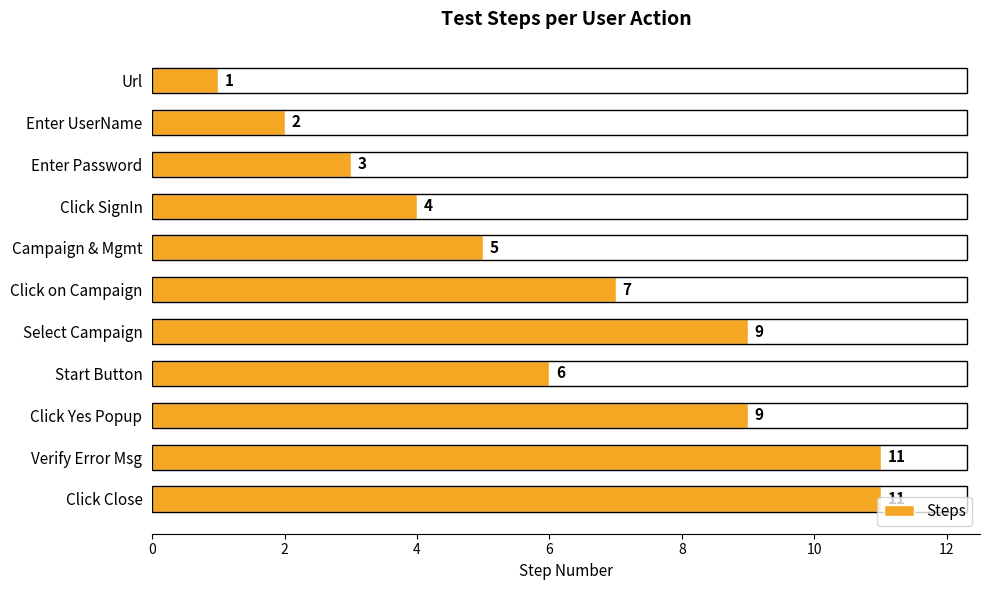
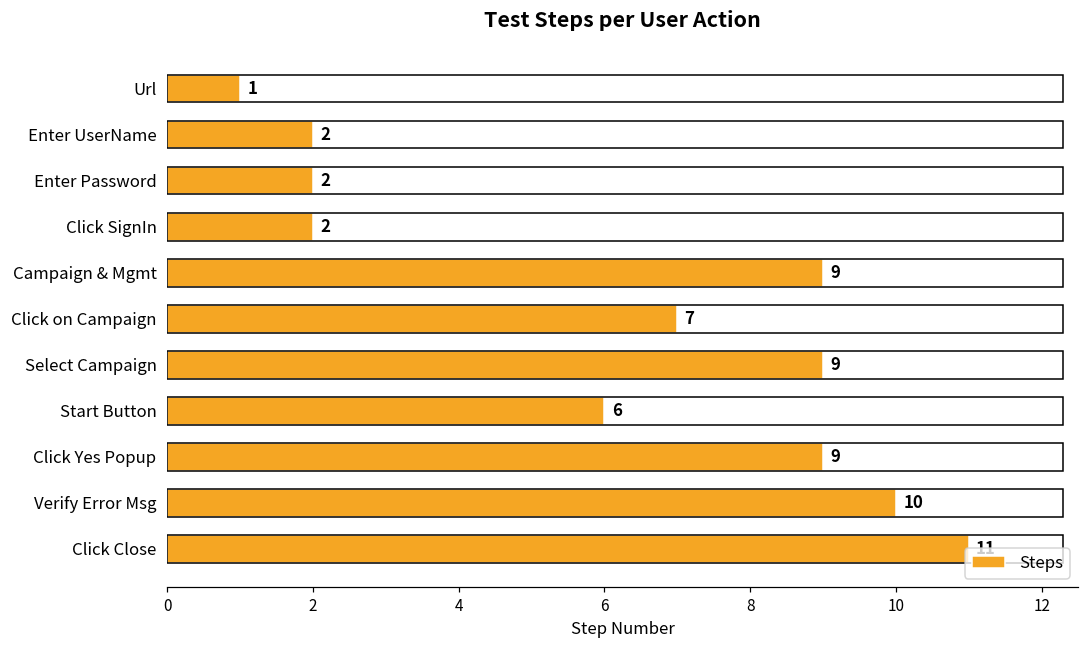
Enter Password: 3 -> 2
Click SignIn: 4 -> 2
Campaign & Mgmt: 5 -> 9
Verify Error Msg: 11 -> 10
